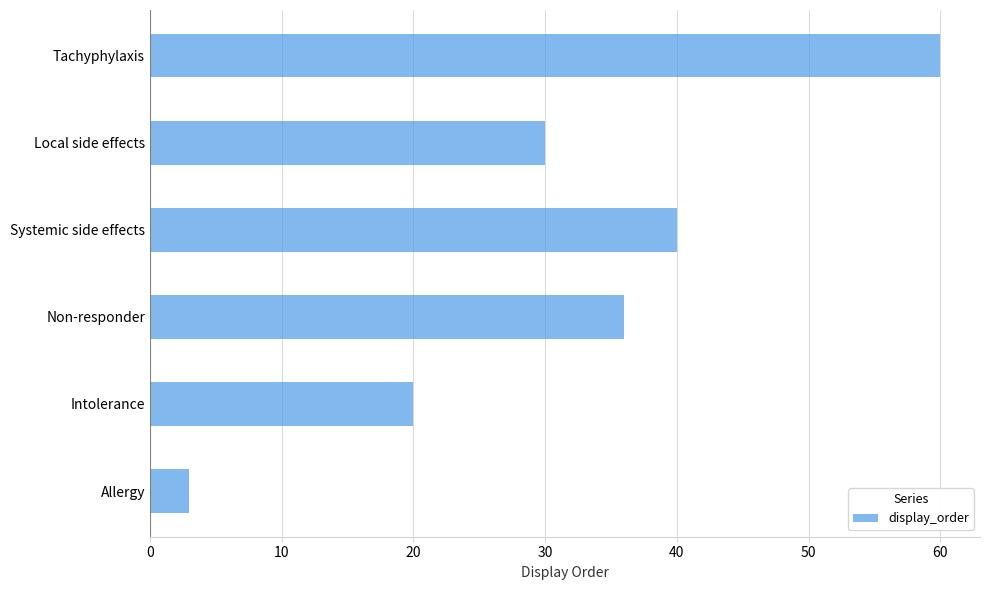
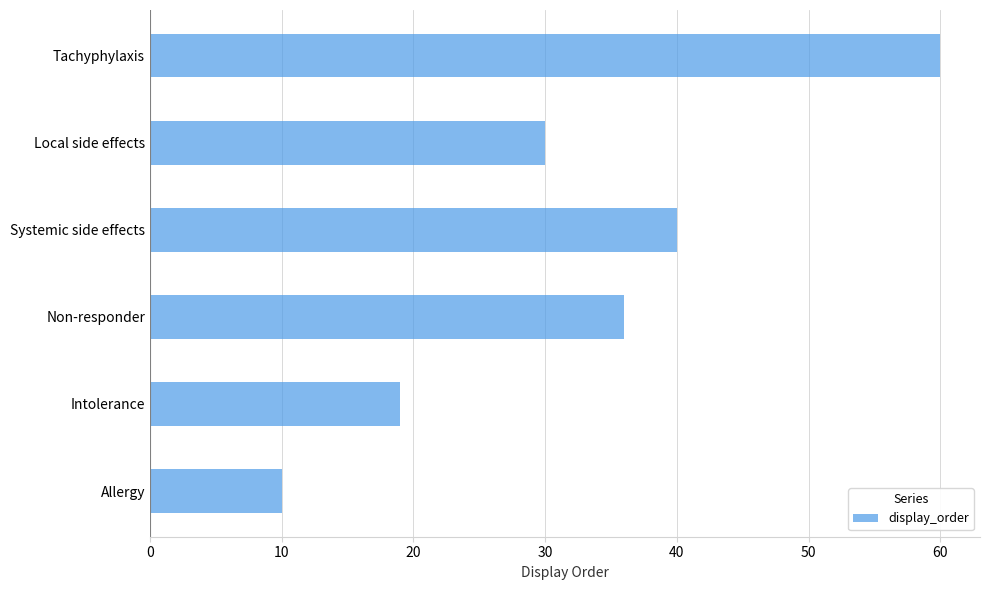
Intolerance: 20 -> 19
Allergy: 3 -> 10
